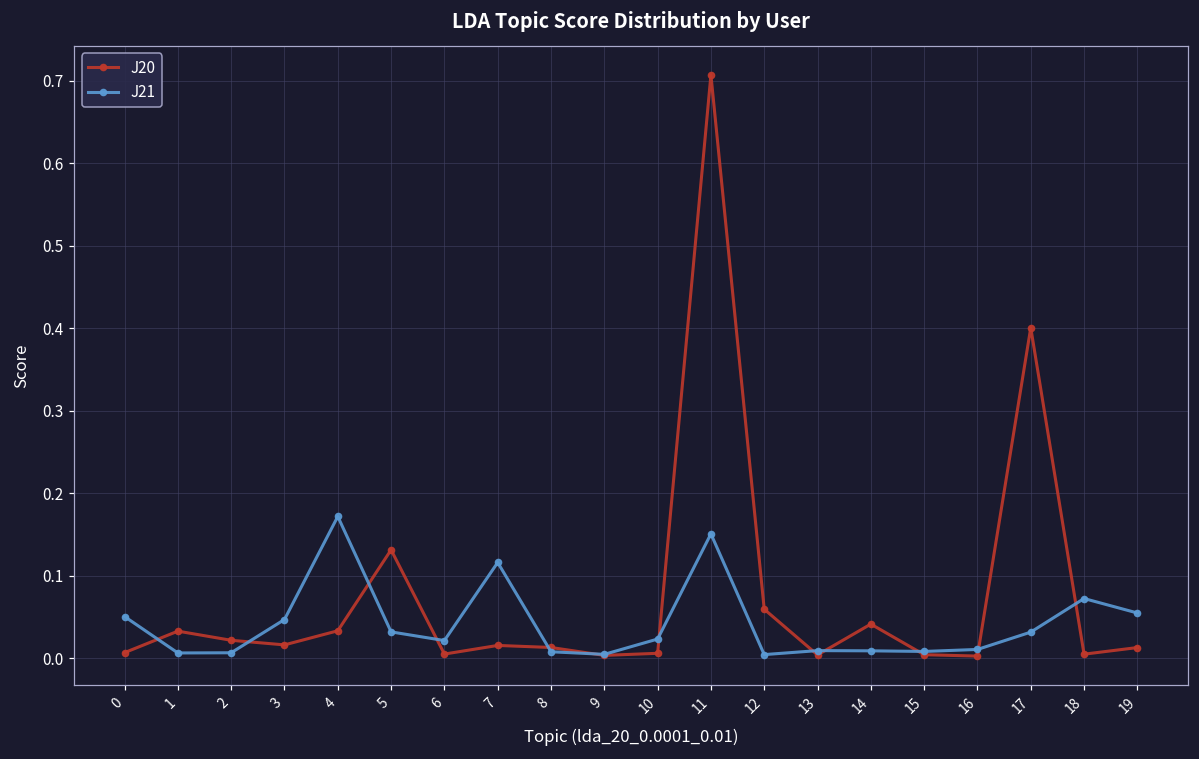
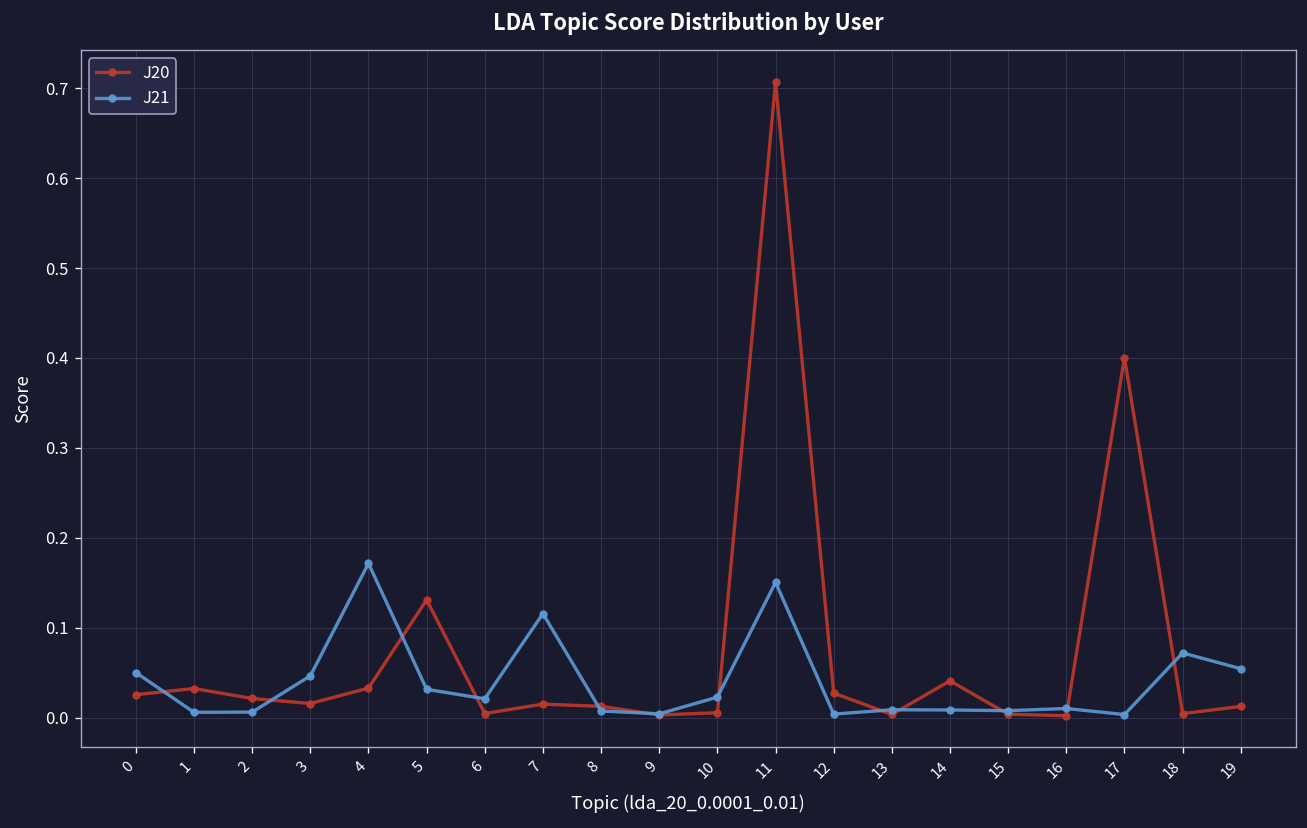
J20, 0: 0.01 -> 0.03
J20, 12: 0.06 -> 0.03
J21, 17: 0.03 -> 0.00
